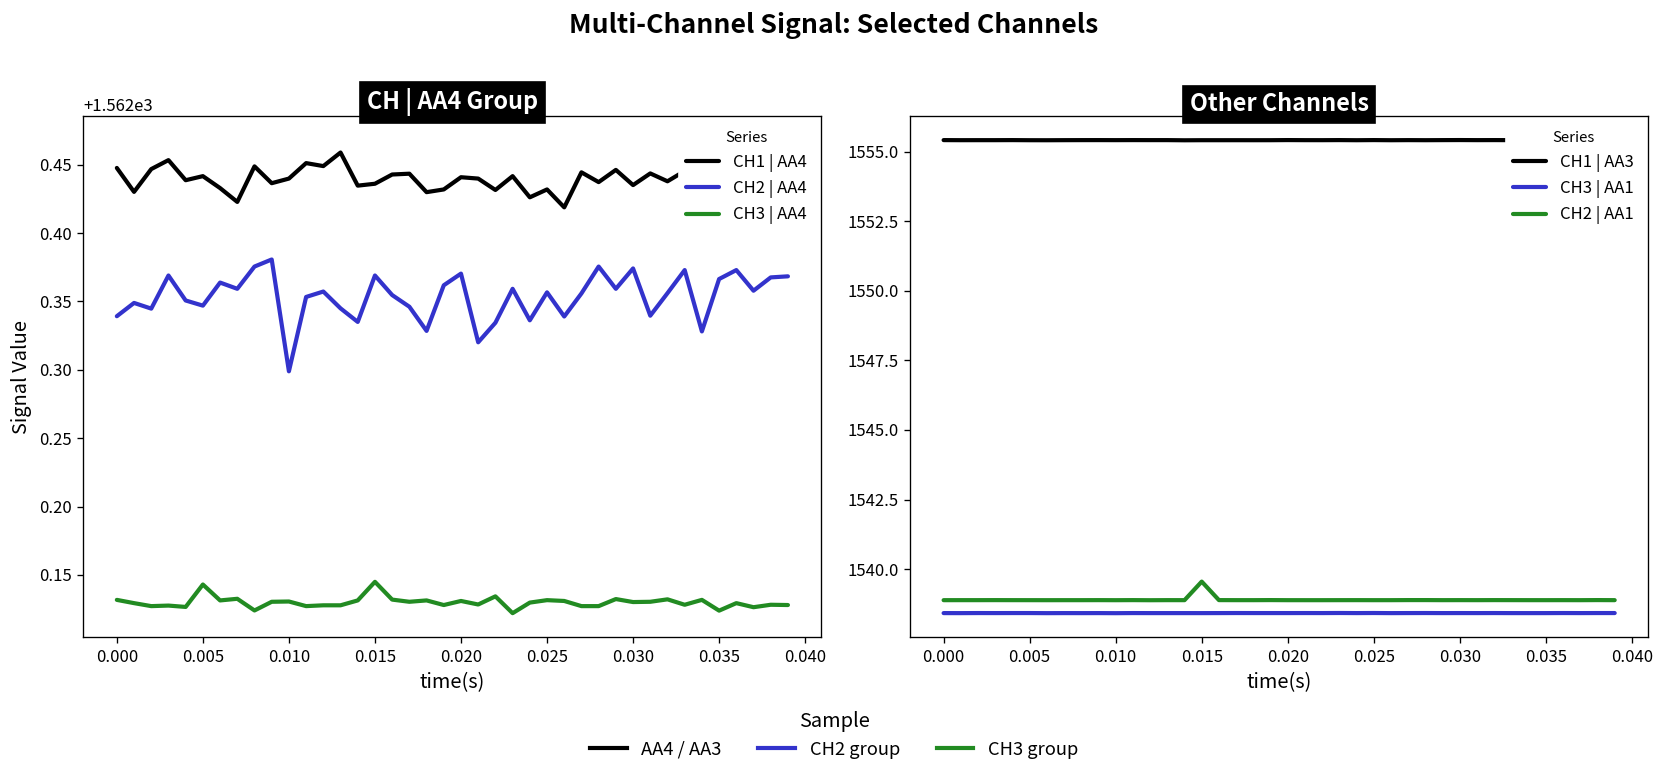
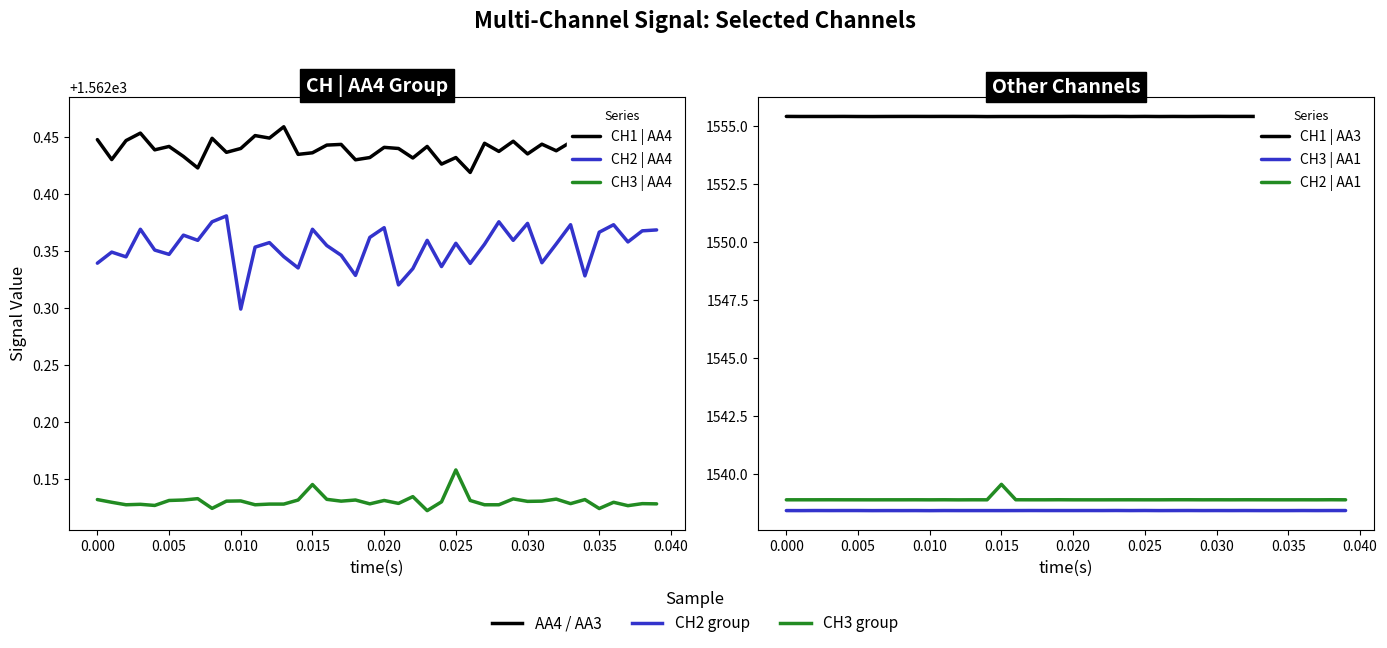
CH | AA4 Group, CH3 | AA4, 0.005: 1562.143 -> 1562.131
CH | AA4 Group, CH3 | AA4, 0.025: 1562.131 -> 1562.158
